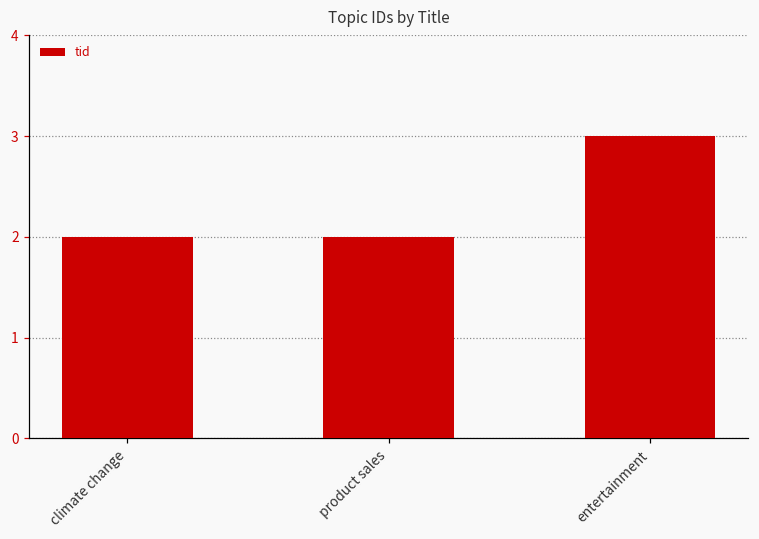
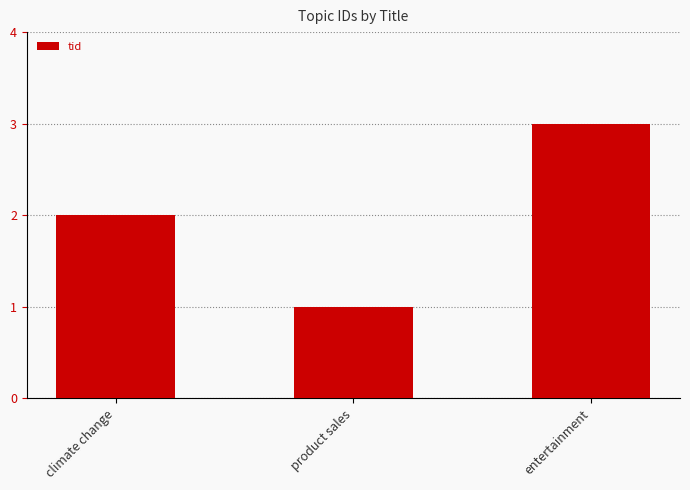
product sales: 2 -> 1
